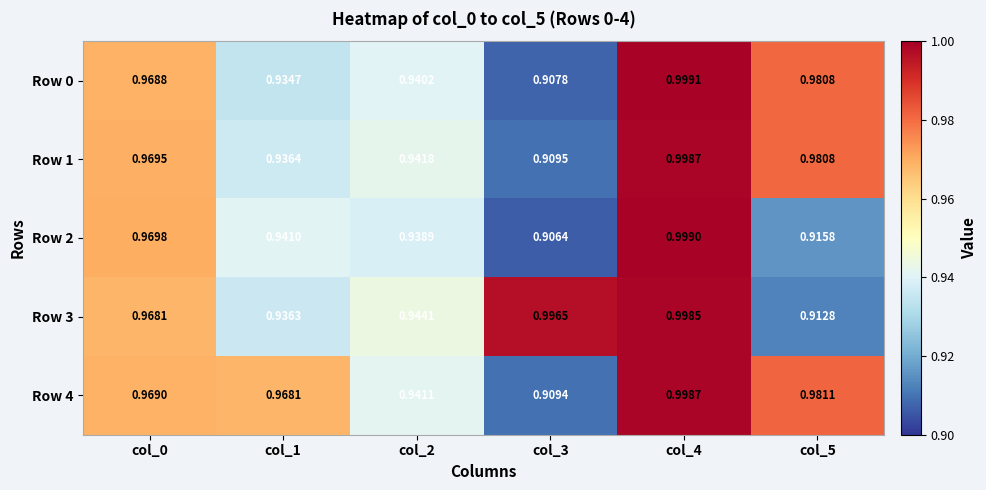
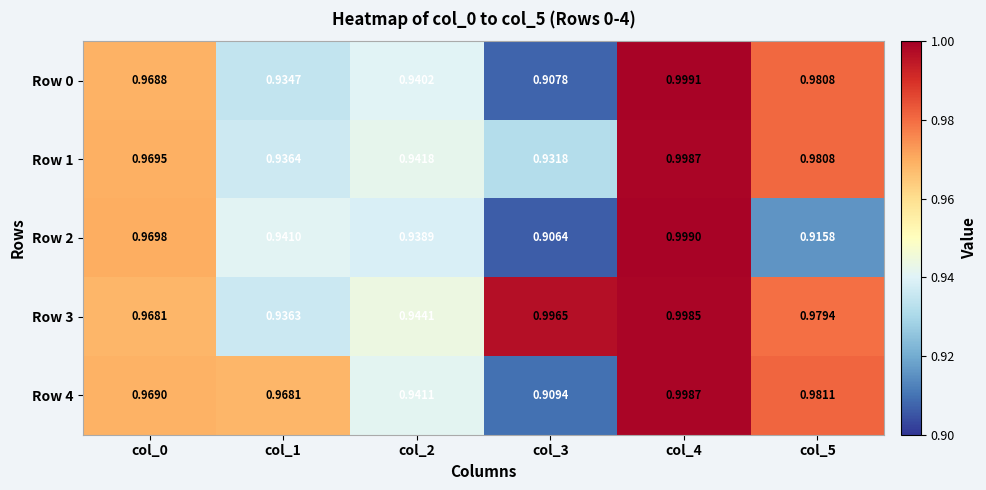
Row 1, col_3: 0.9095 -> 0.9318
Row 3, col_5: 0.9128 -> 0.9794
